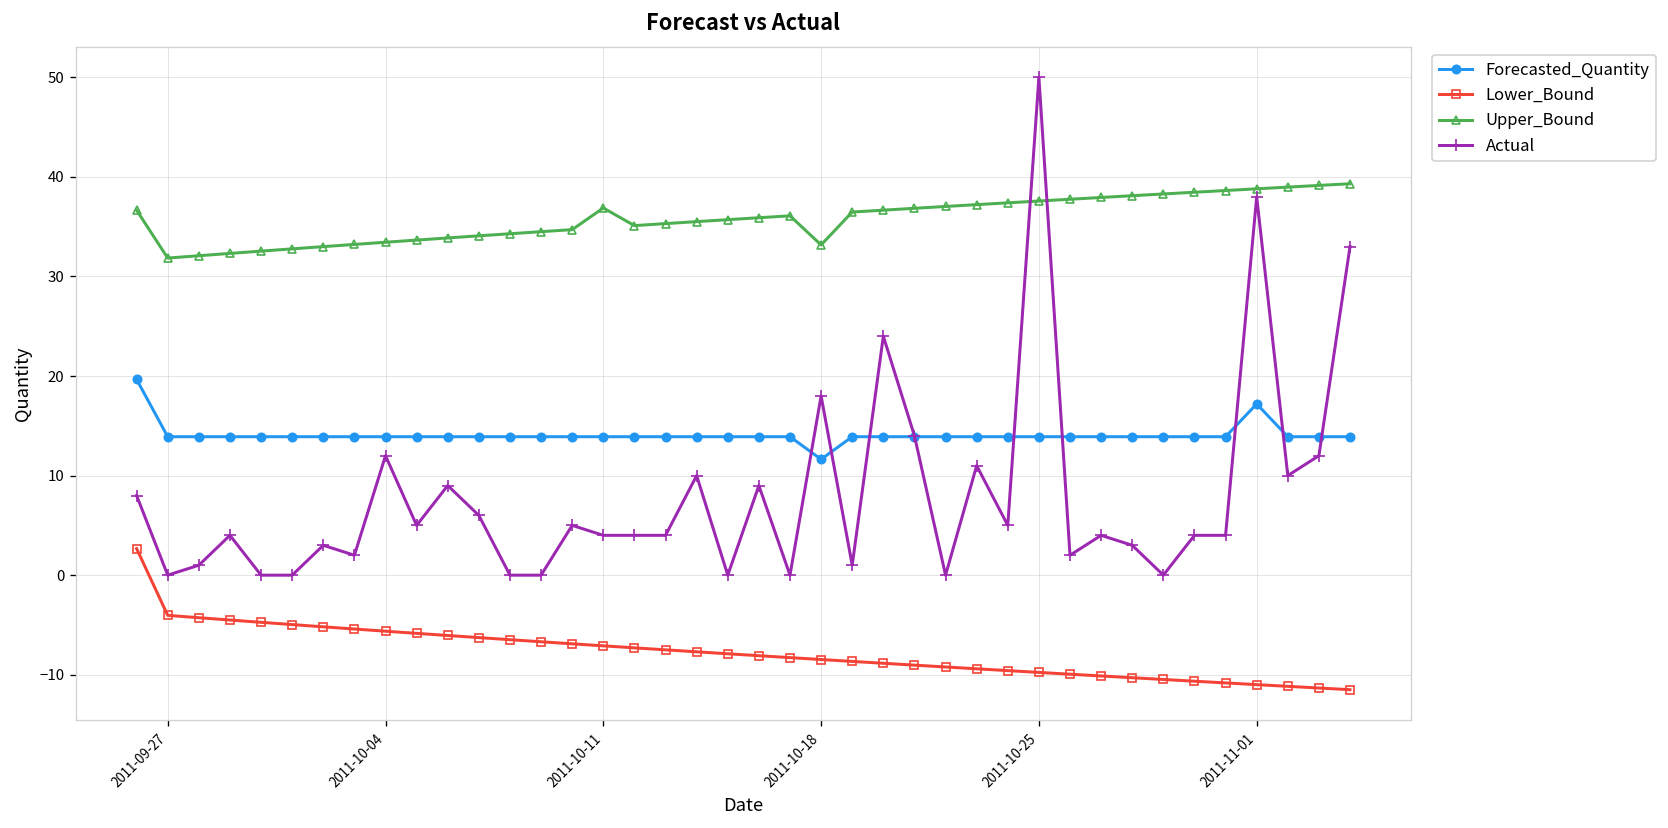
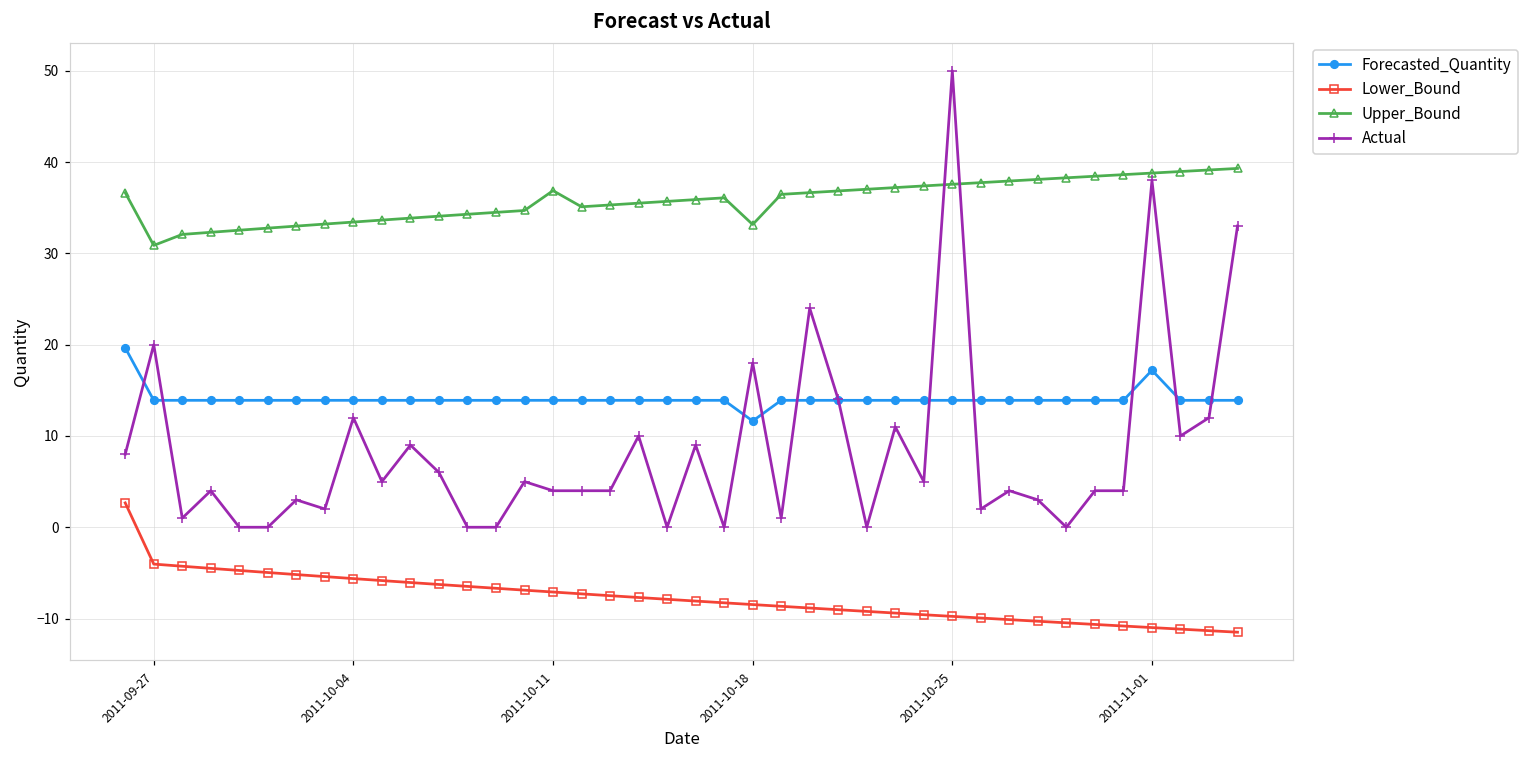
Upper_Bound, 2011-09-27: 32 -> 31
Actual, 2011-09-27: 0 -> 20
